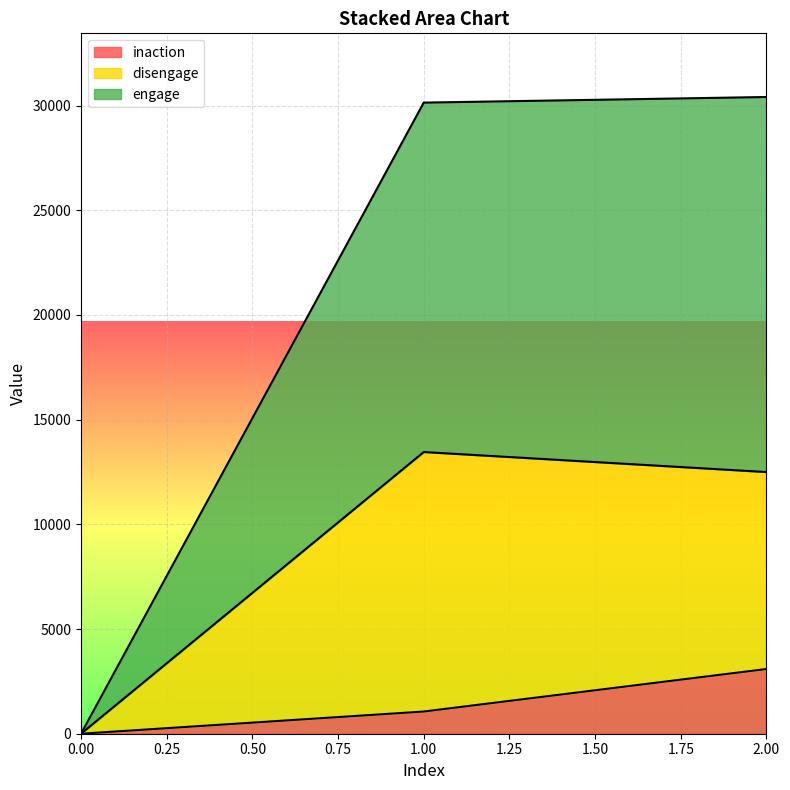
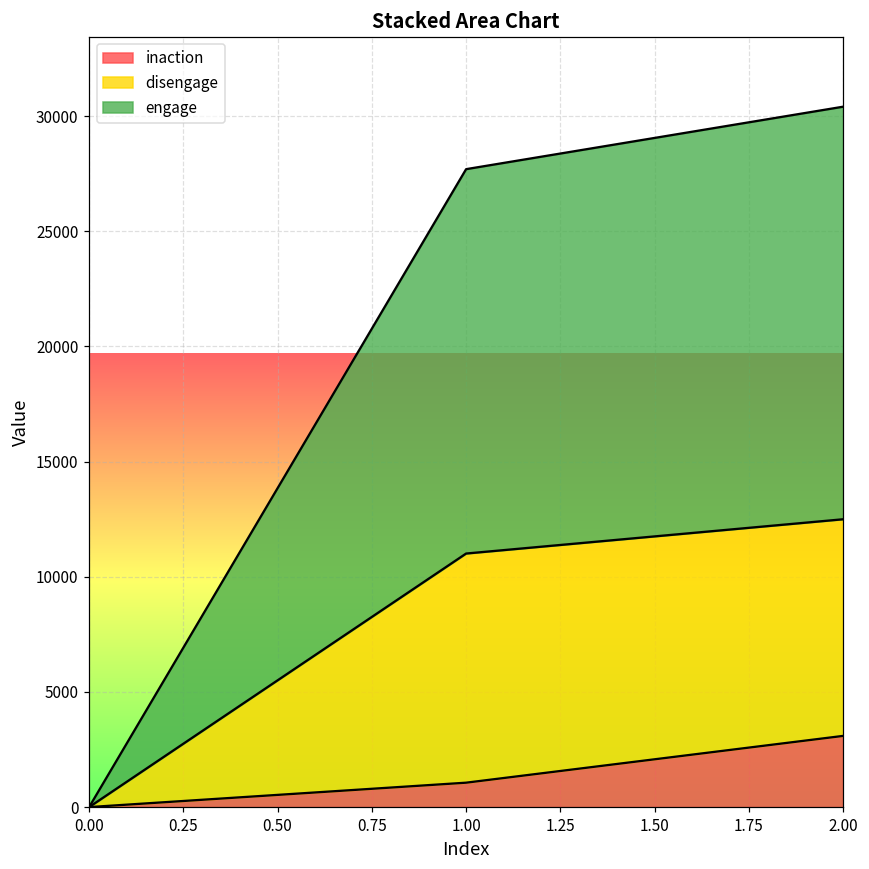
disengage, 1.00: 12400 -> 9900
